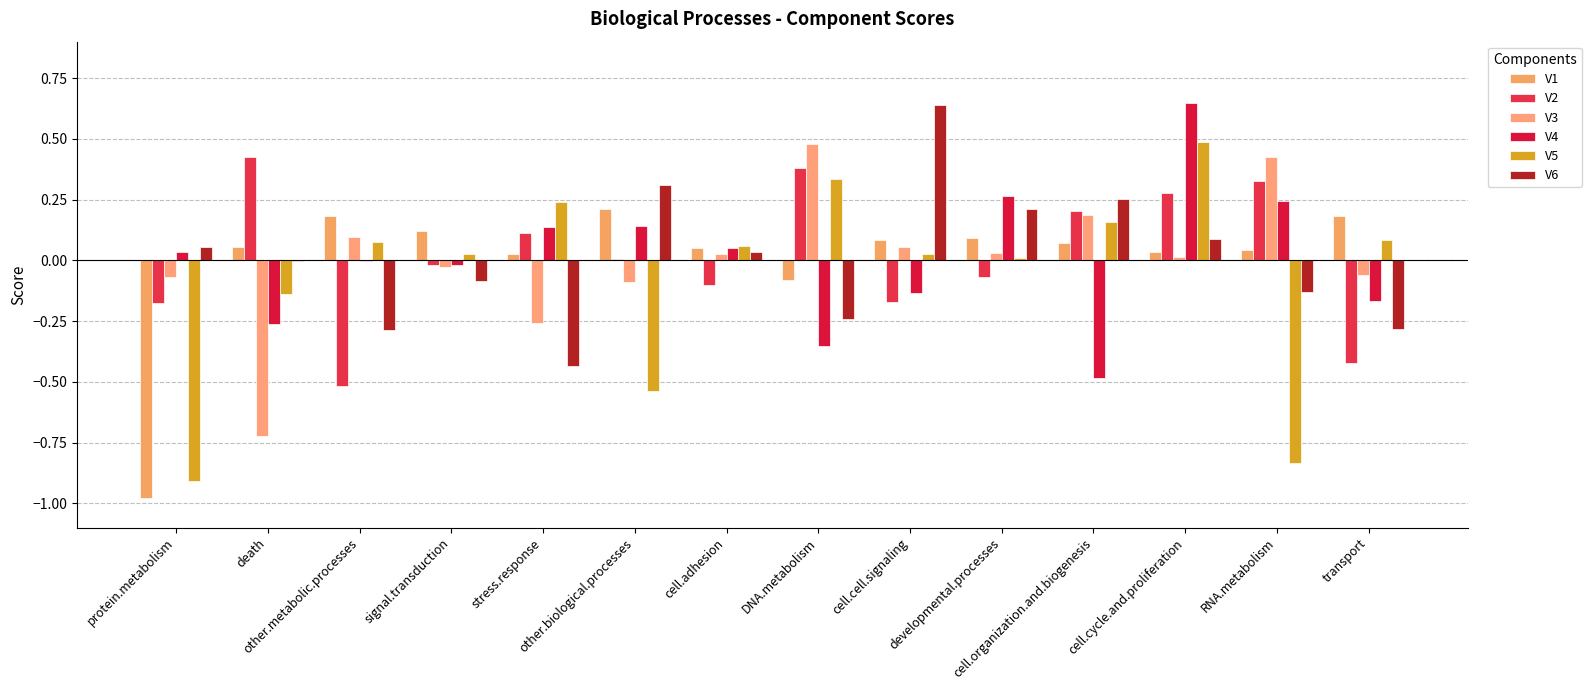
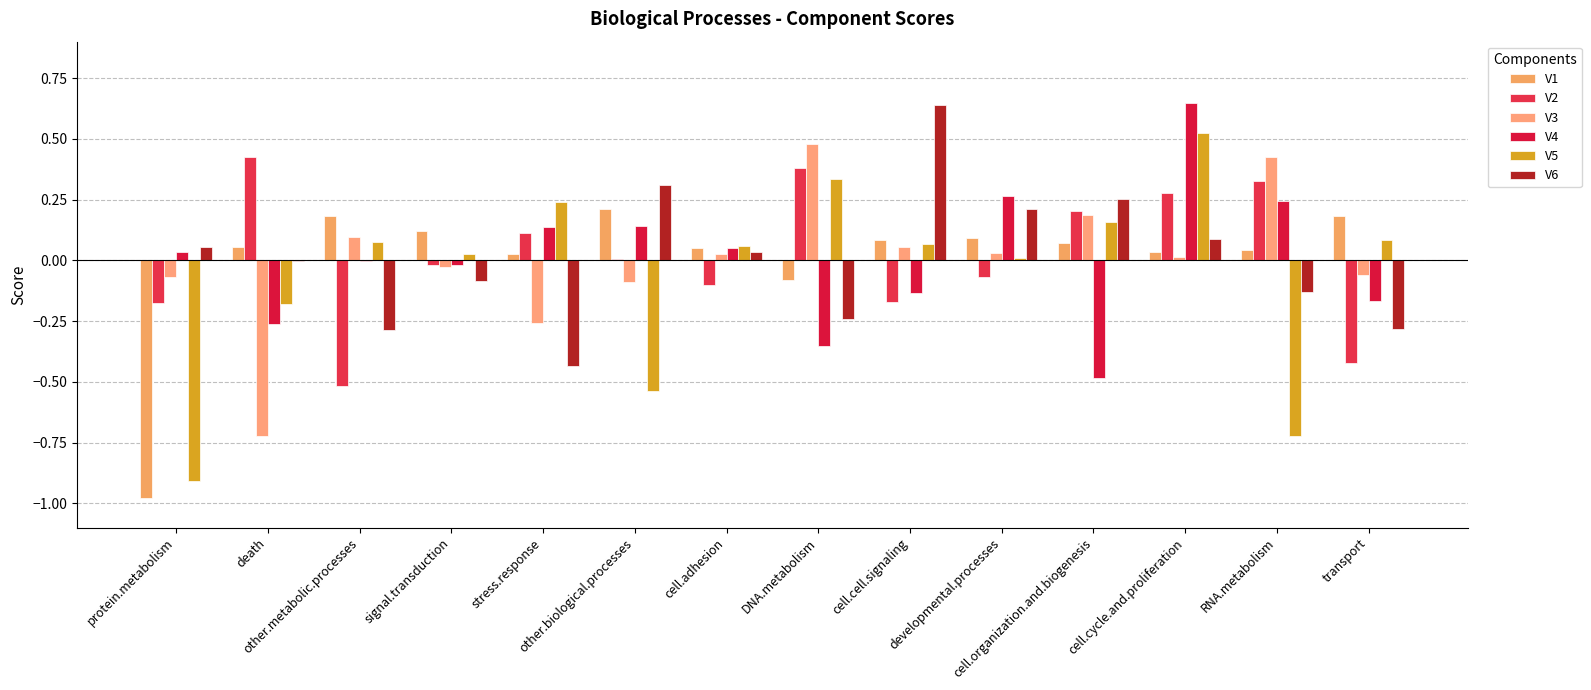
V5, death: -0.14 -> -0.18
V5, cell.cell.signaling: 0.02 -> 0.07
V5, cell.cycle.and.proliferation: 0.49 -> 0.52
V5, RNA.metabolism: -0.83 -> -0.72
